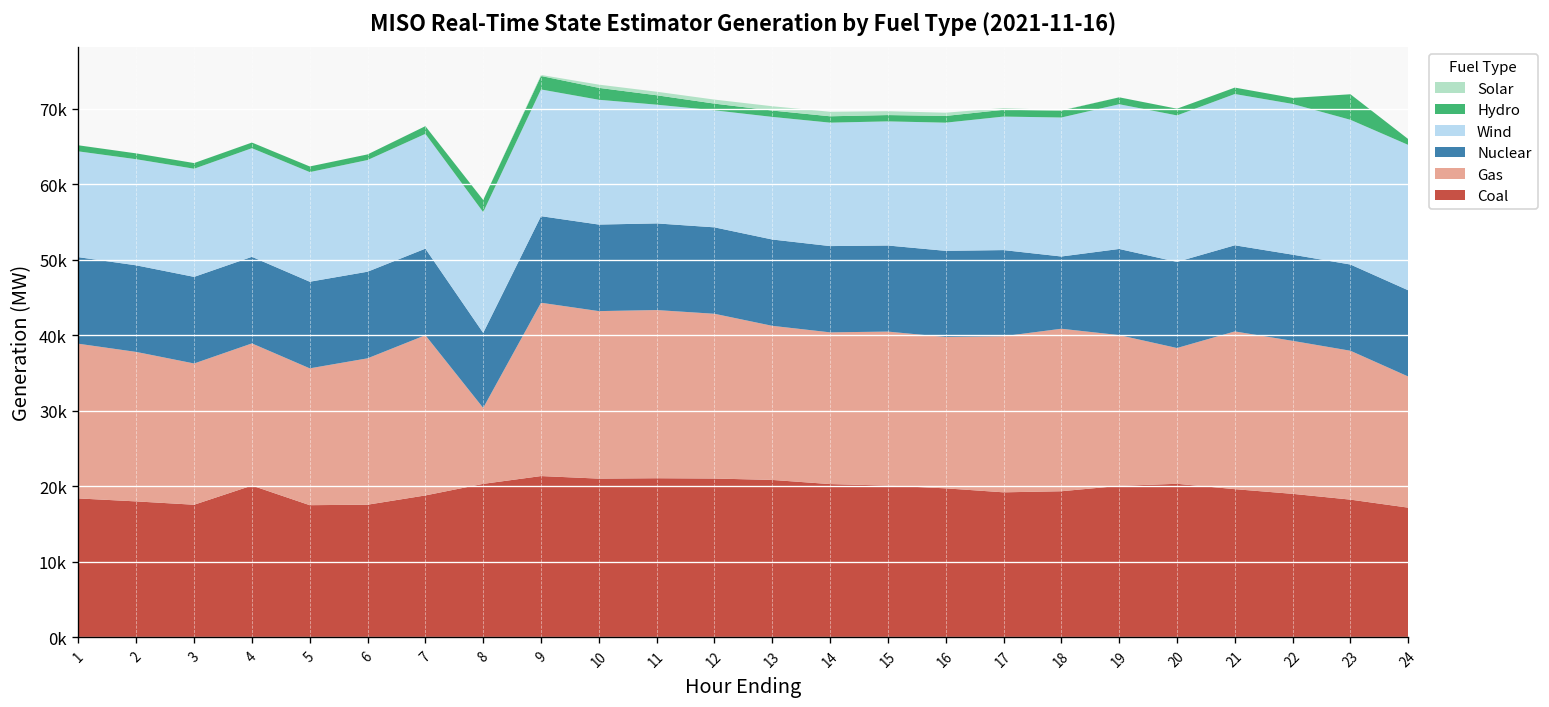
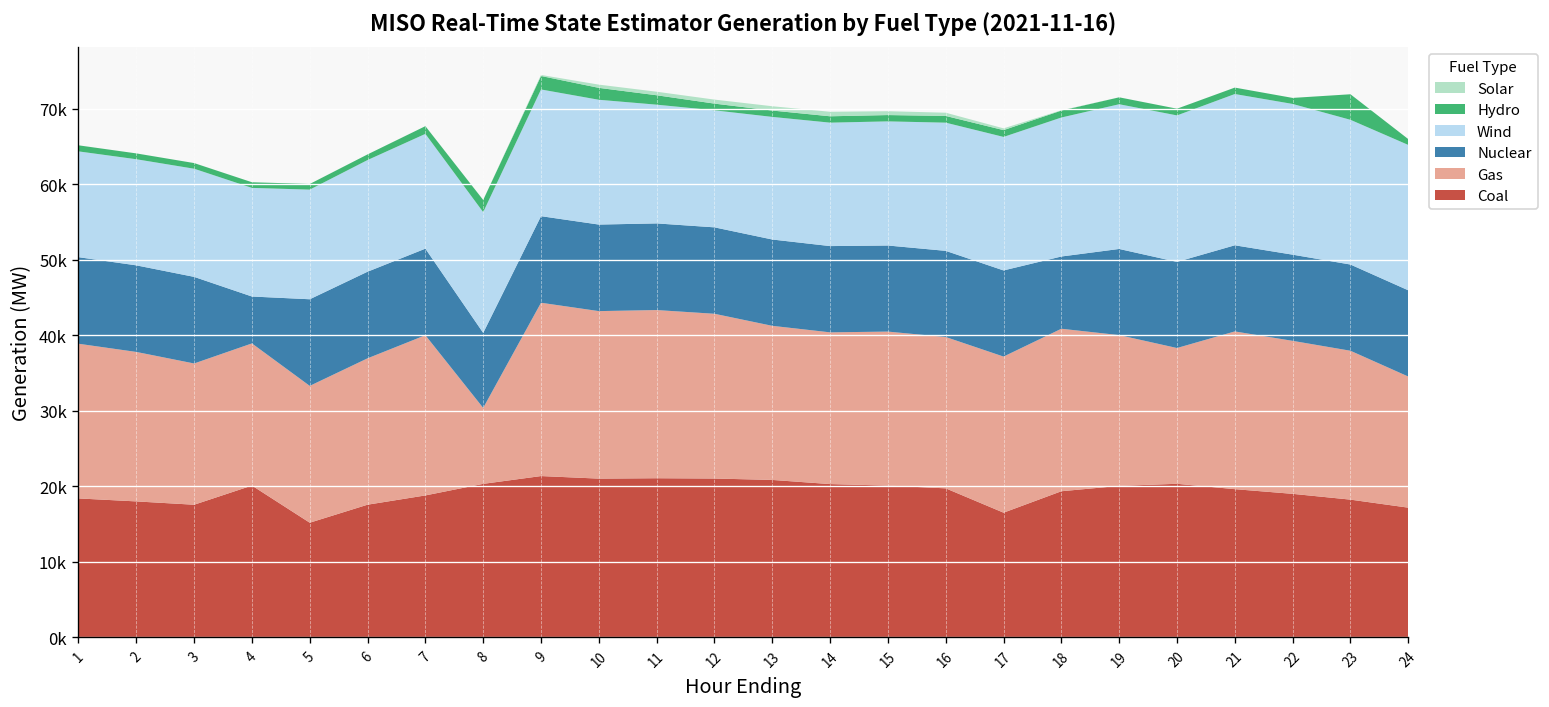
Nuclear, 4: 11000 -> 6000
Coal, 5: 17000 -> 15000
Coal, 17: 19000 -> 16000
